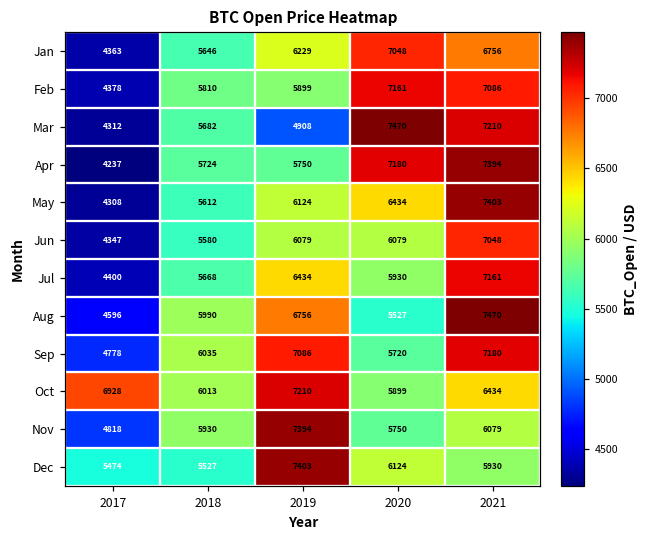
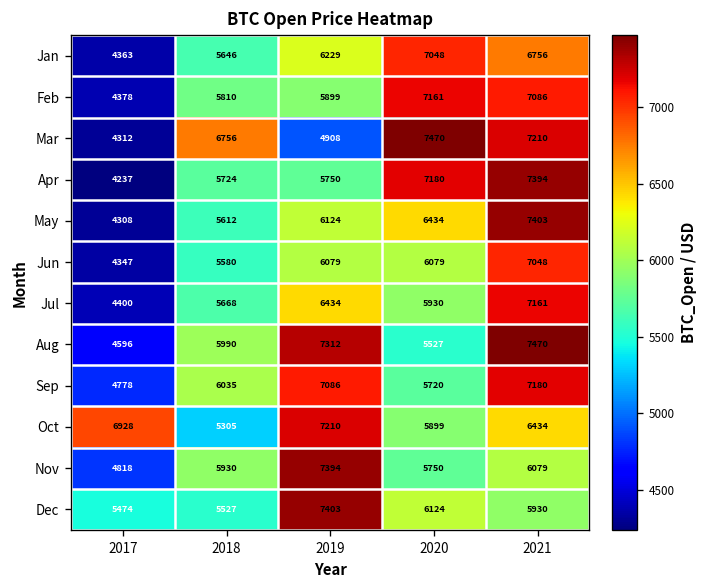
Mar, 2018: 5682 -> 6756
Aug, 2019: 6756 -> 7312
Oct, 2018: 6013 -> 5305
